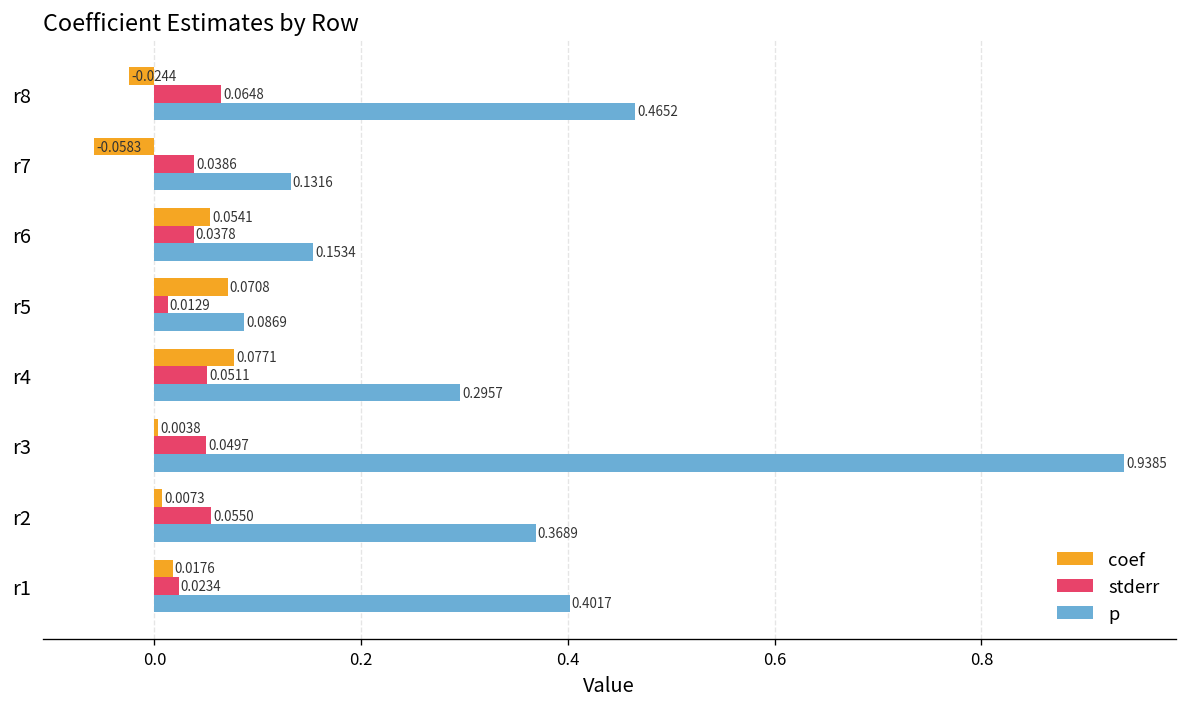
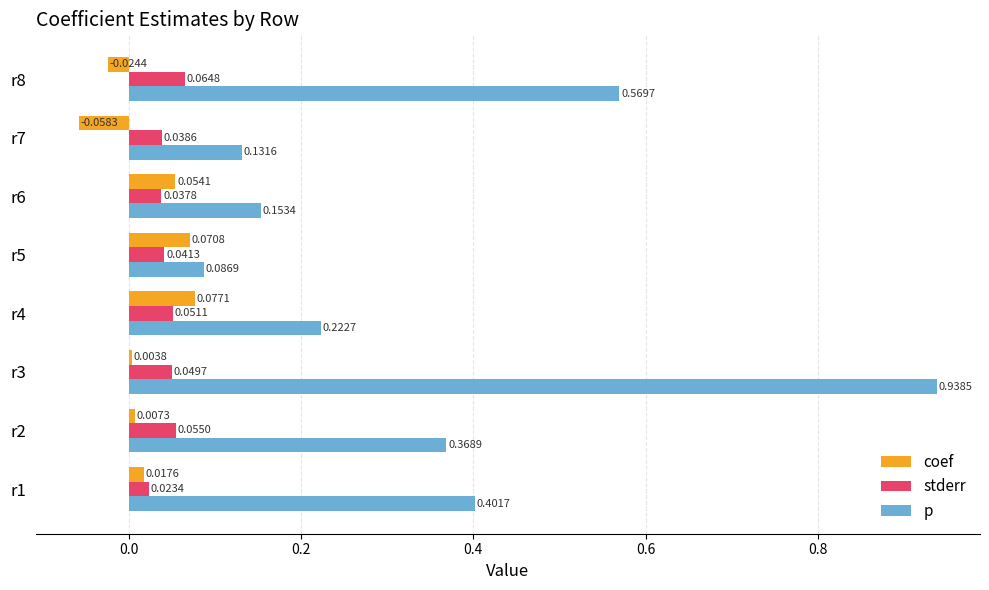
p, r8: 0.4652 -> 0.5697
stderr, r5: 0.0129 -> 0.0413
p, r4: 0.2957 -> 0.2227
